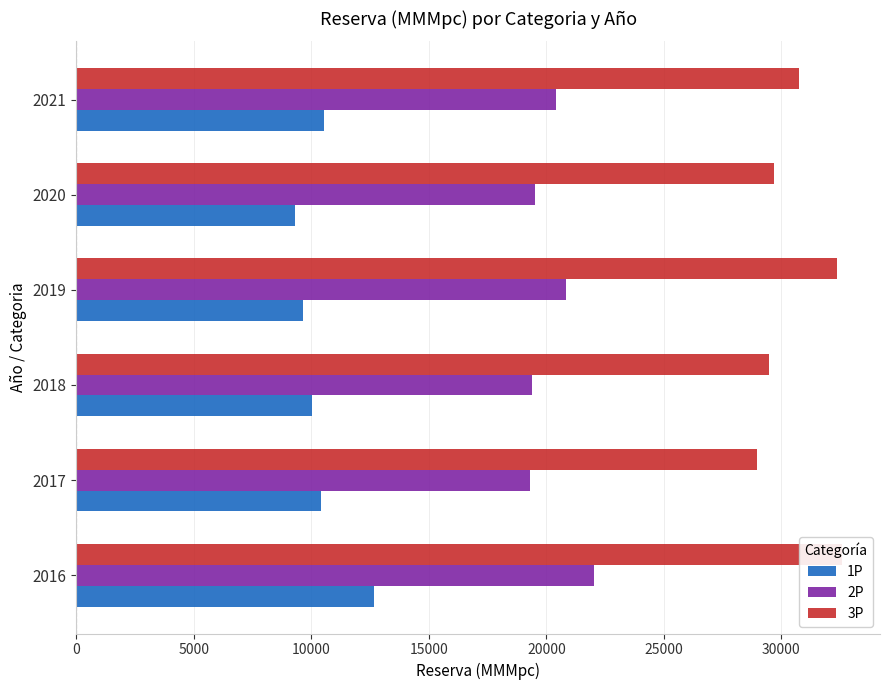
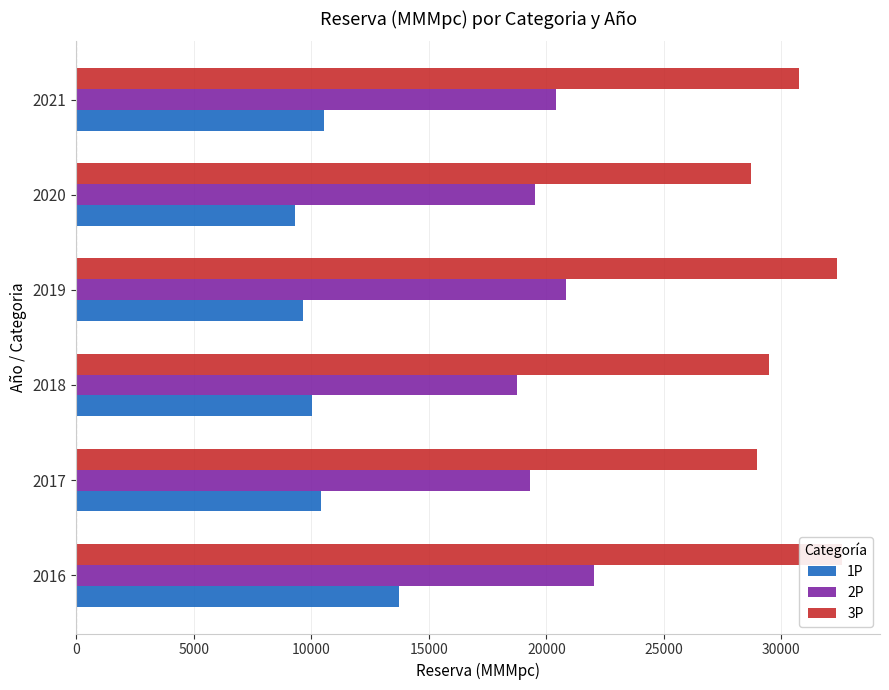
3P, 2020: 29700 -> 28700
2P, 2018: 19400 -> 18700
1P, 2016: 12700 -> 13700
